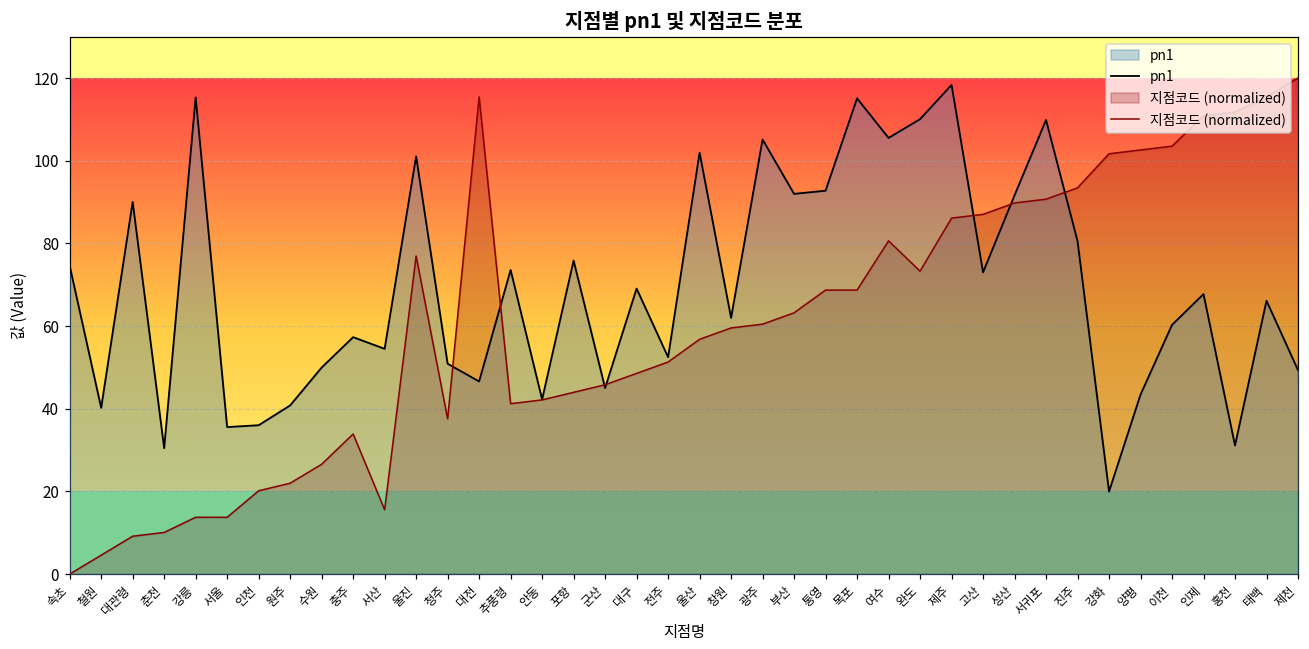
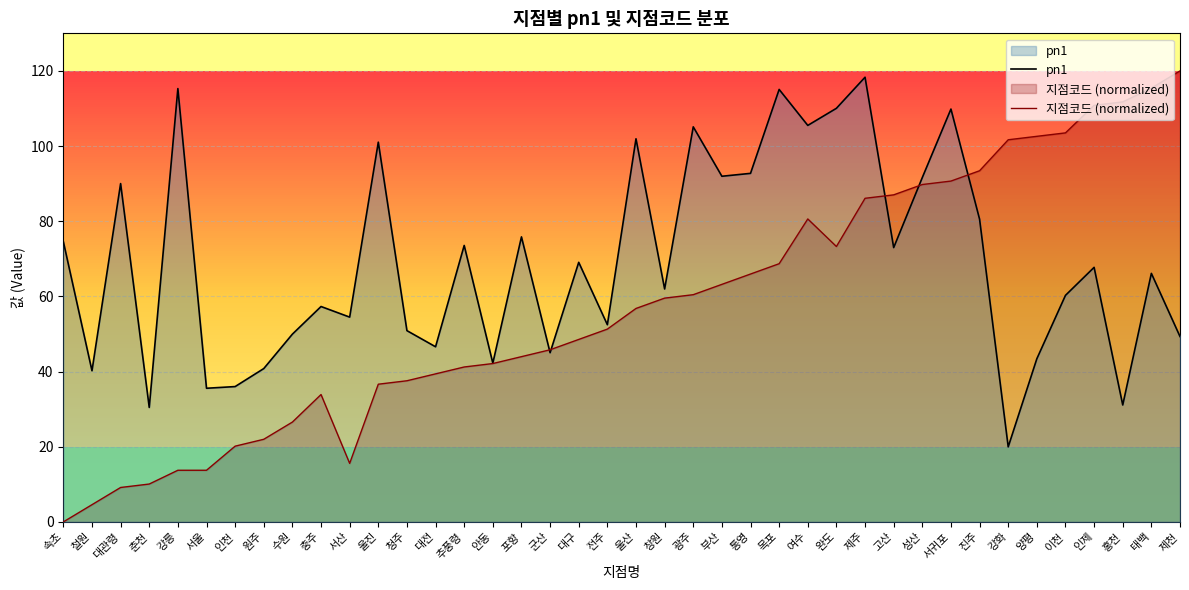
지점코드 (normalized), 울진: 77 -> 37
지점코드 (normalized), 대전: 115 -> 39
지점코드 (normalized), 통영: 69 -> 66
